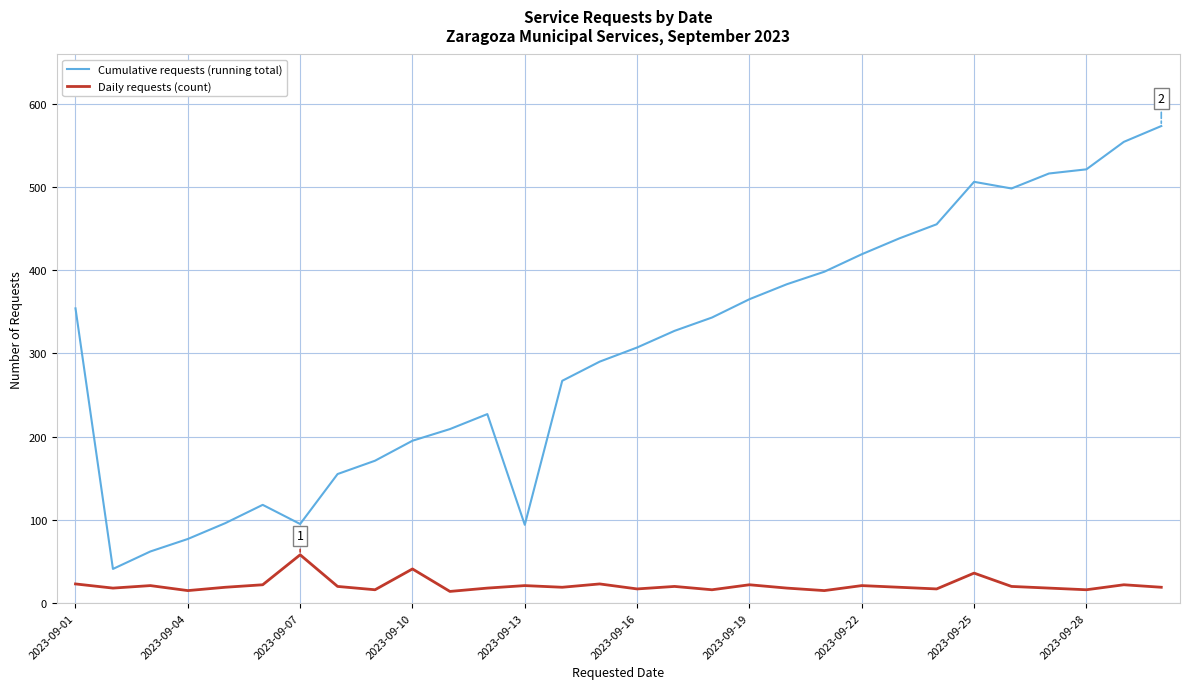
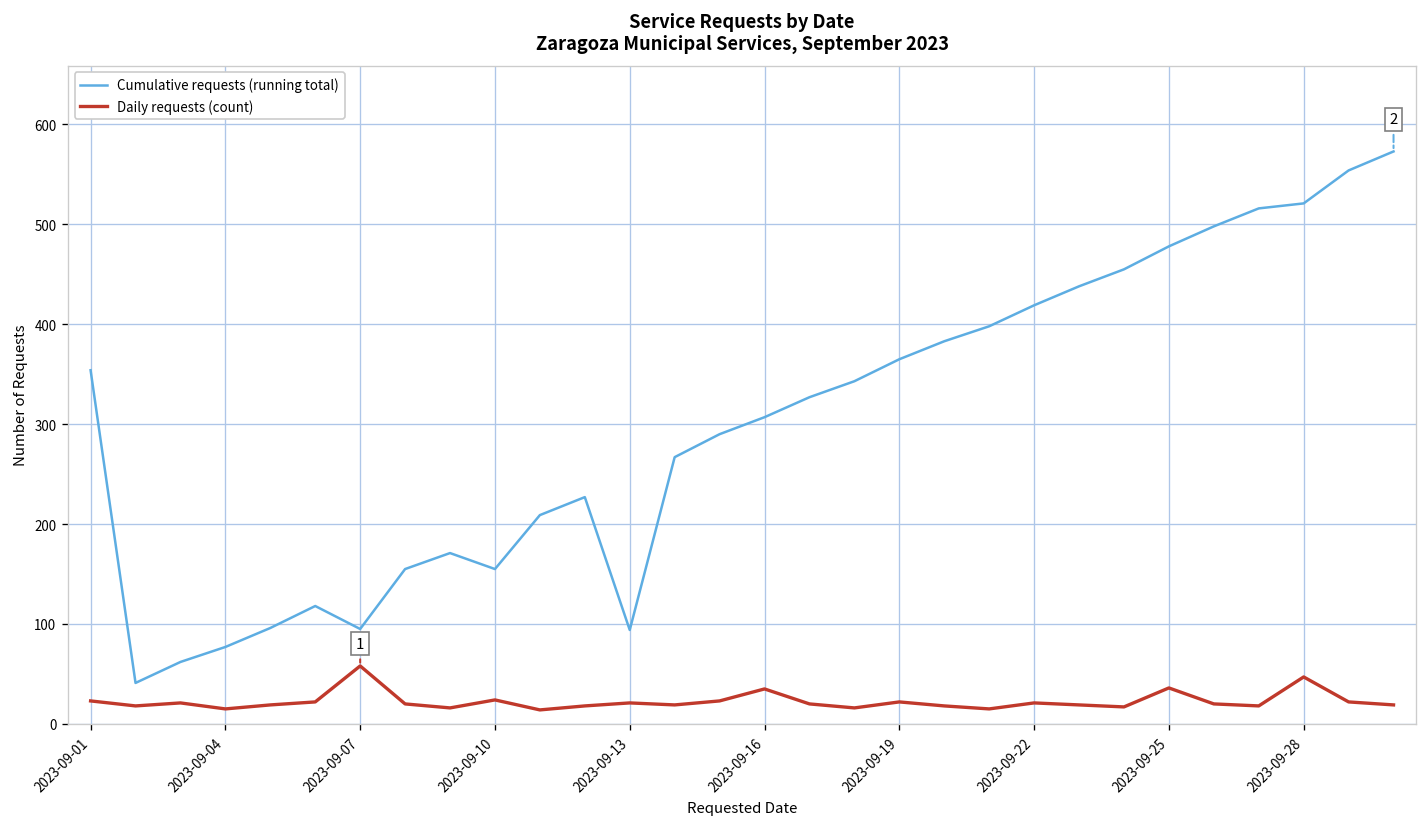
Cumulative requests (running total), 2023-09-10: 200 -> 160
Daily requests (count), 2023-09-10: 40 -> 20
Daily requests (count), 2023-09-16: 20 -> 40
Cumulative requests (running total), 2023-09-25: 510 -> 480
Daily requests (count), 2023-09-28: 20 -> 50
